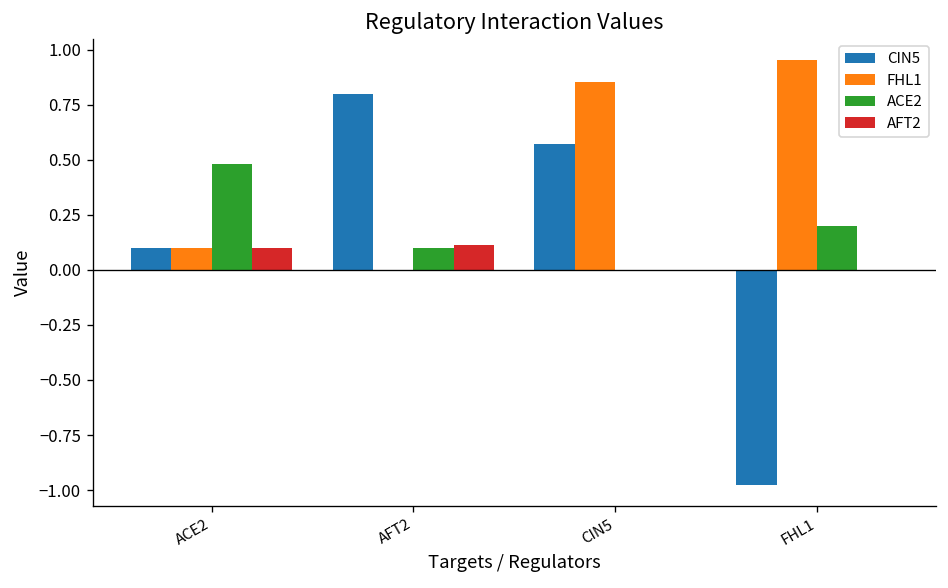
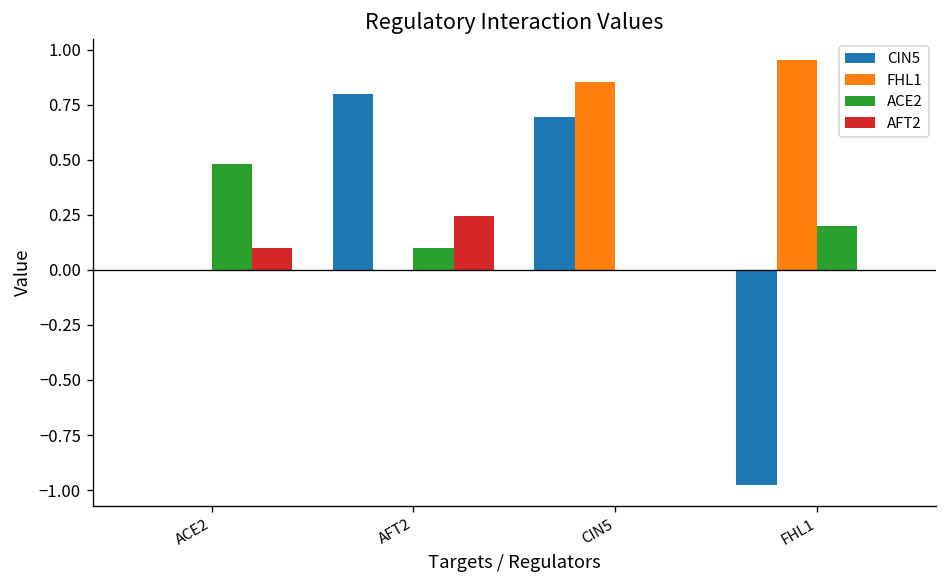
CIN5, ACE2: 0.1 -> 0.0
FHL1, ACE2: 0.1 -> 0.0
AFT2, AFT2: 0.11 -> 0.25
CIN5, CIN5: 0.57 -> 0.70
